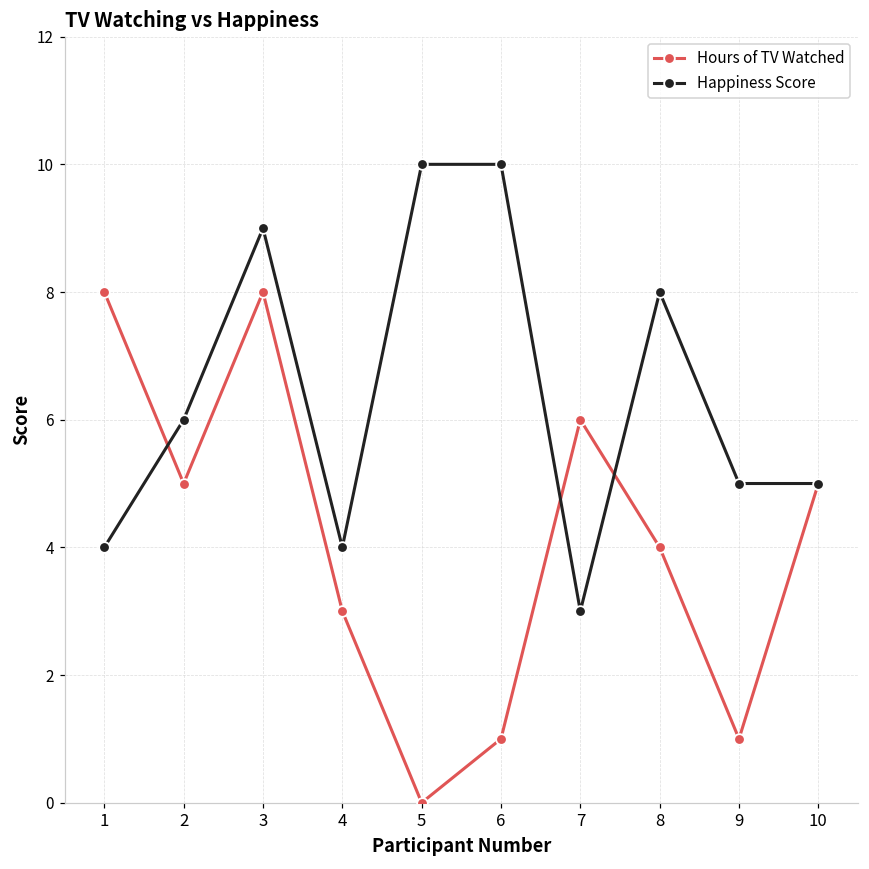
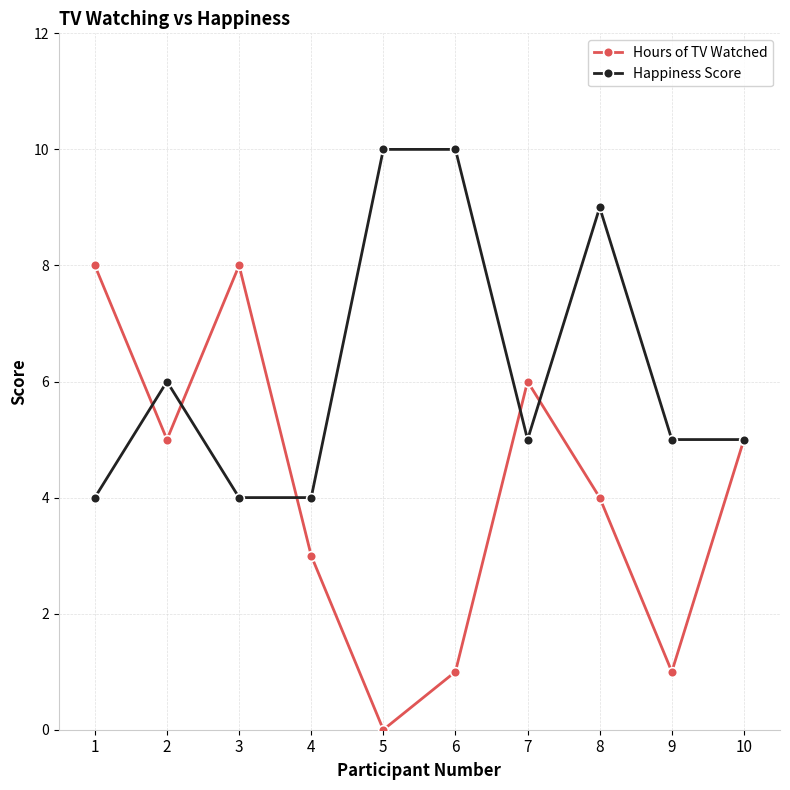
Happiness Score, 3: 9 -> 4
Happiness Score, 7: 3 -> 5
Happiness Score, 8: 8 -> 9
